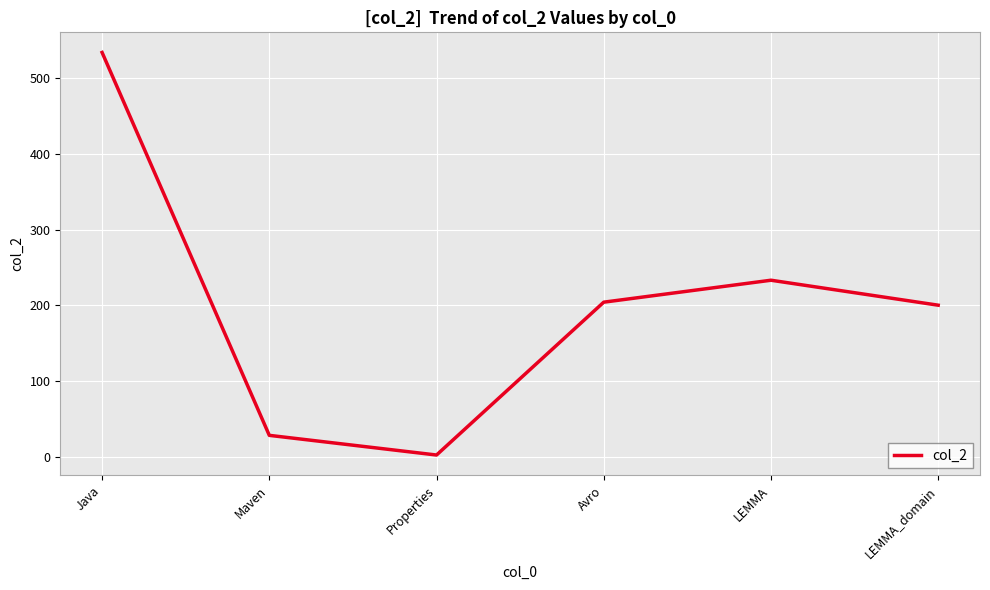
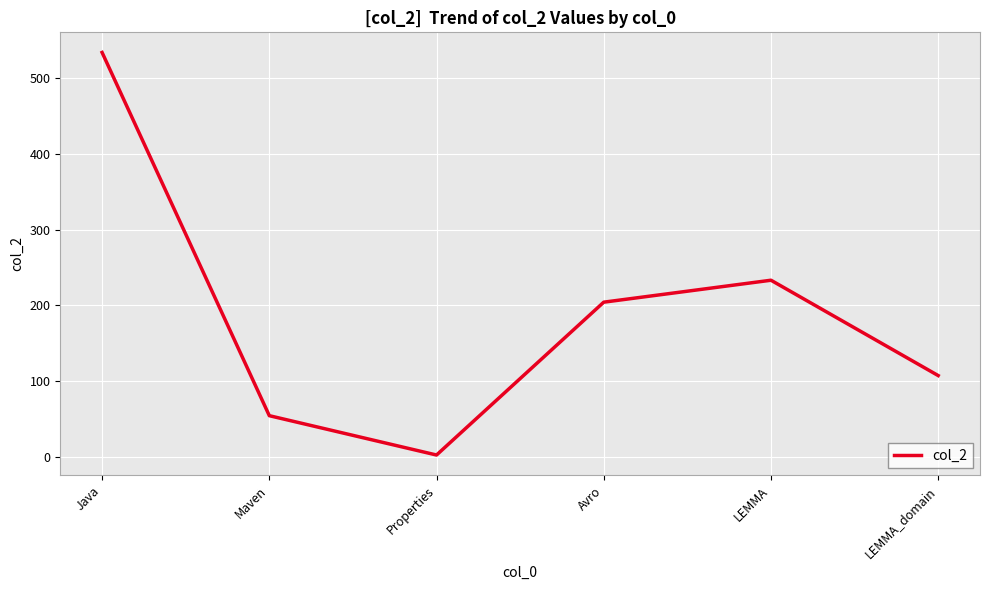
Maven: 30 -> 50
LEMMA_domain: 200 -> 110
